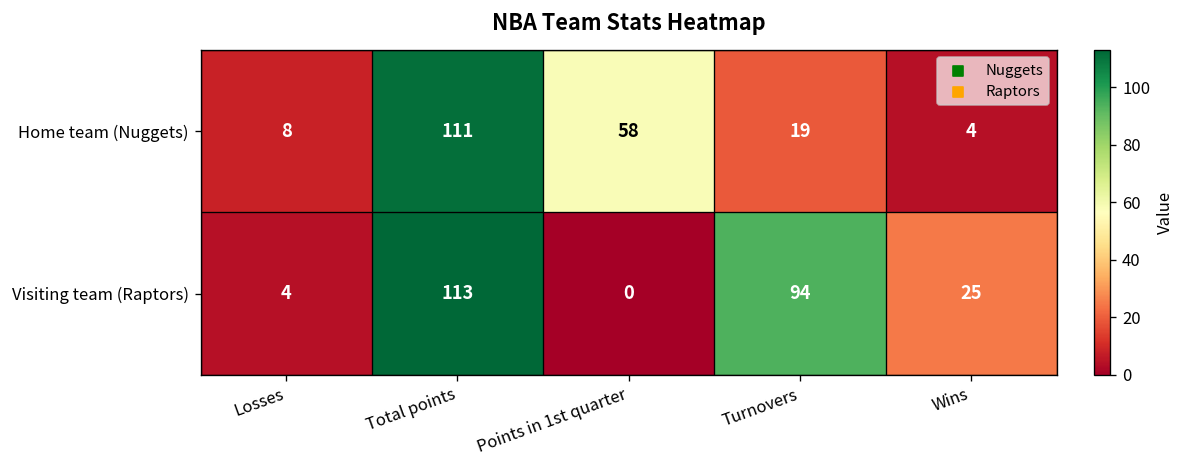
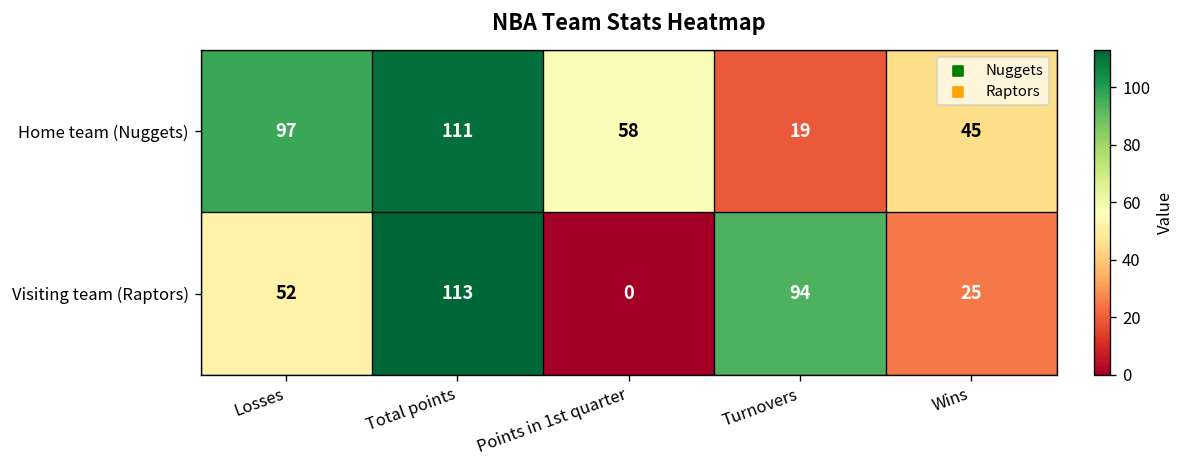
Home team (Nuggets), Losses: 8 -> 97
Home team (Nuggets), Wins: 4 -> 45
Visiting team (Raptors), Losses: 4 -> 52
